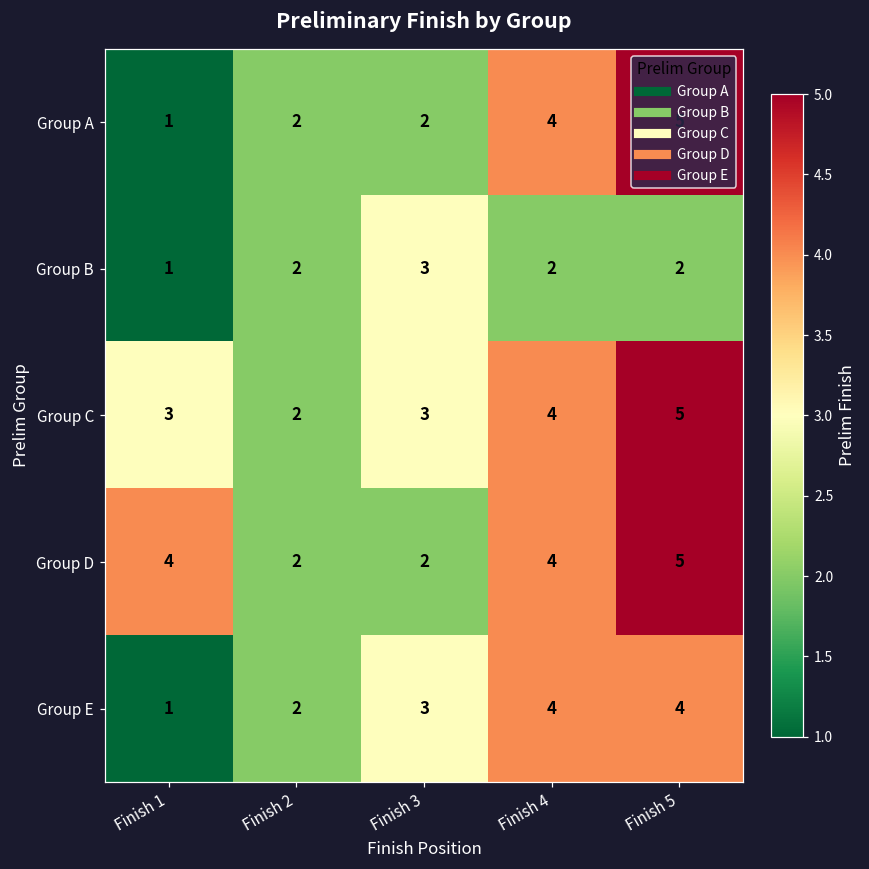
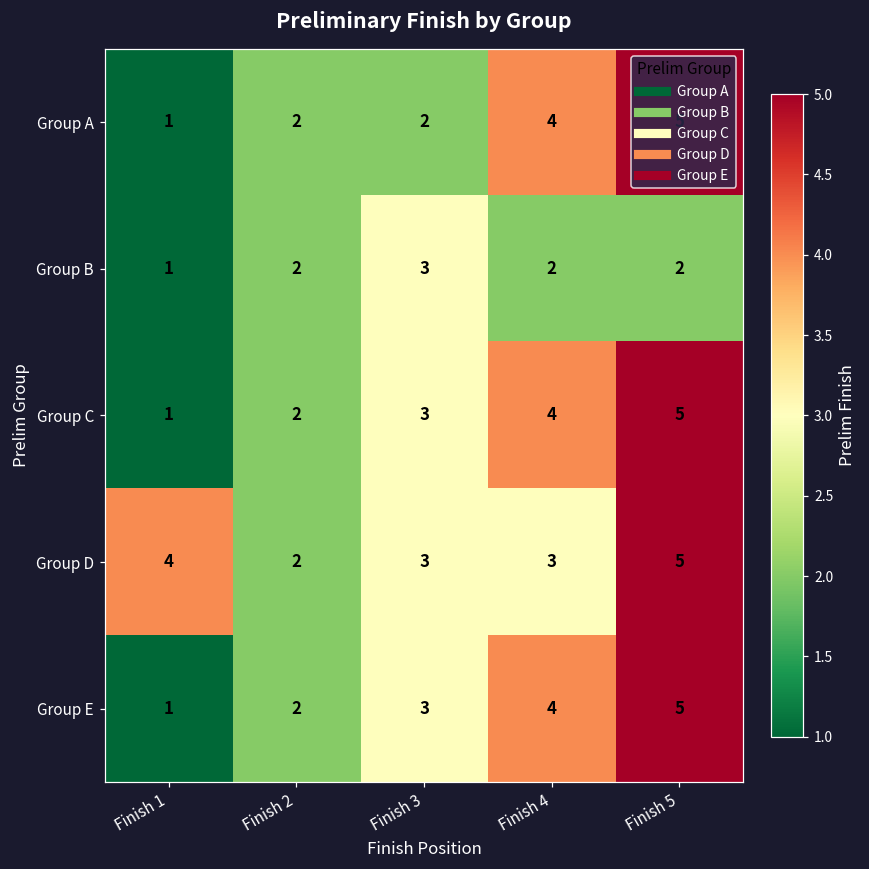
Group C, Finish 1: 3 -> 1
Group D, Finish 3: 2 -> 3
Group D, Finish 4: 4 -> 3
Group E, Finish 5: 4 -> 5
